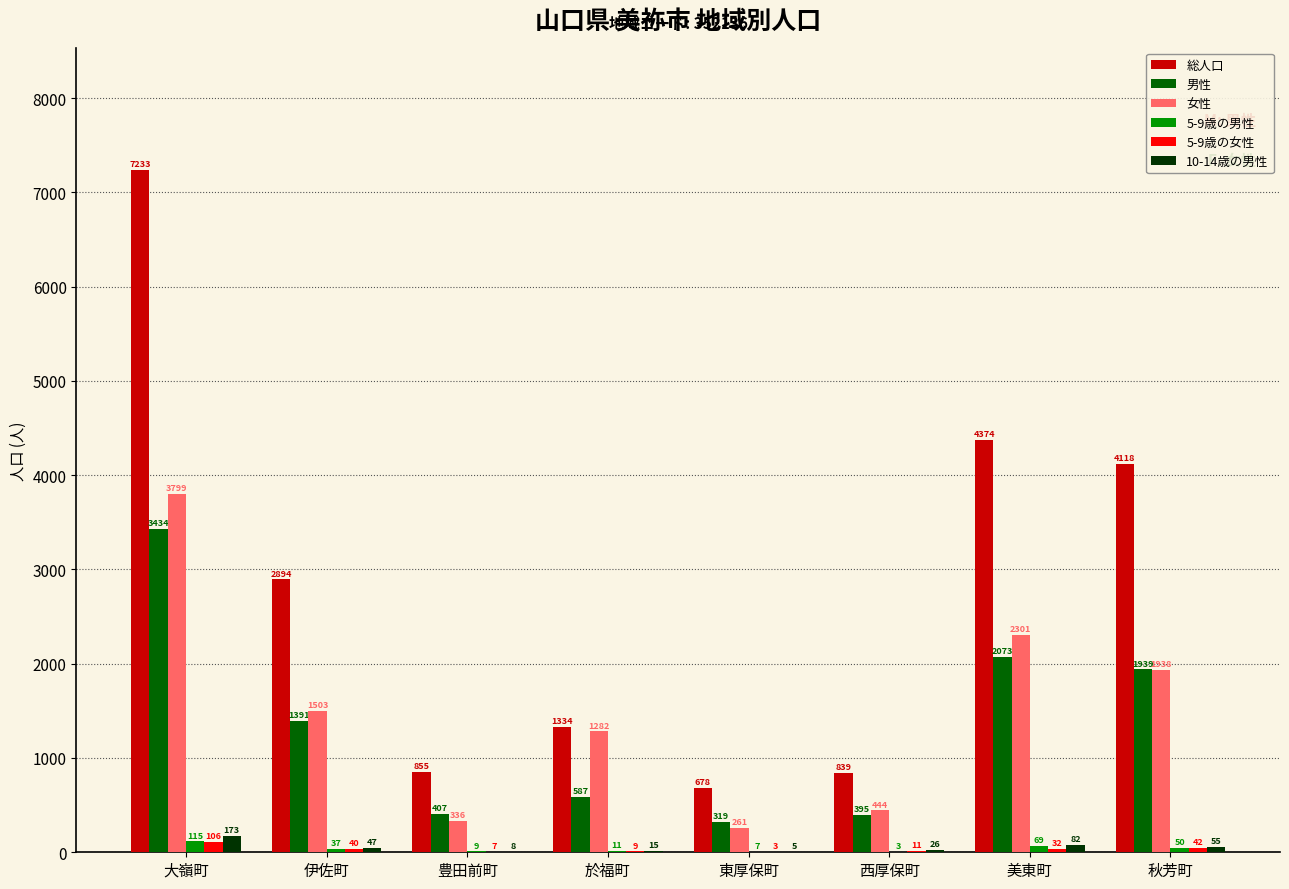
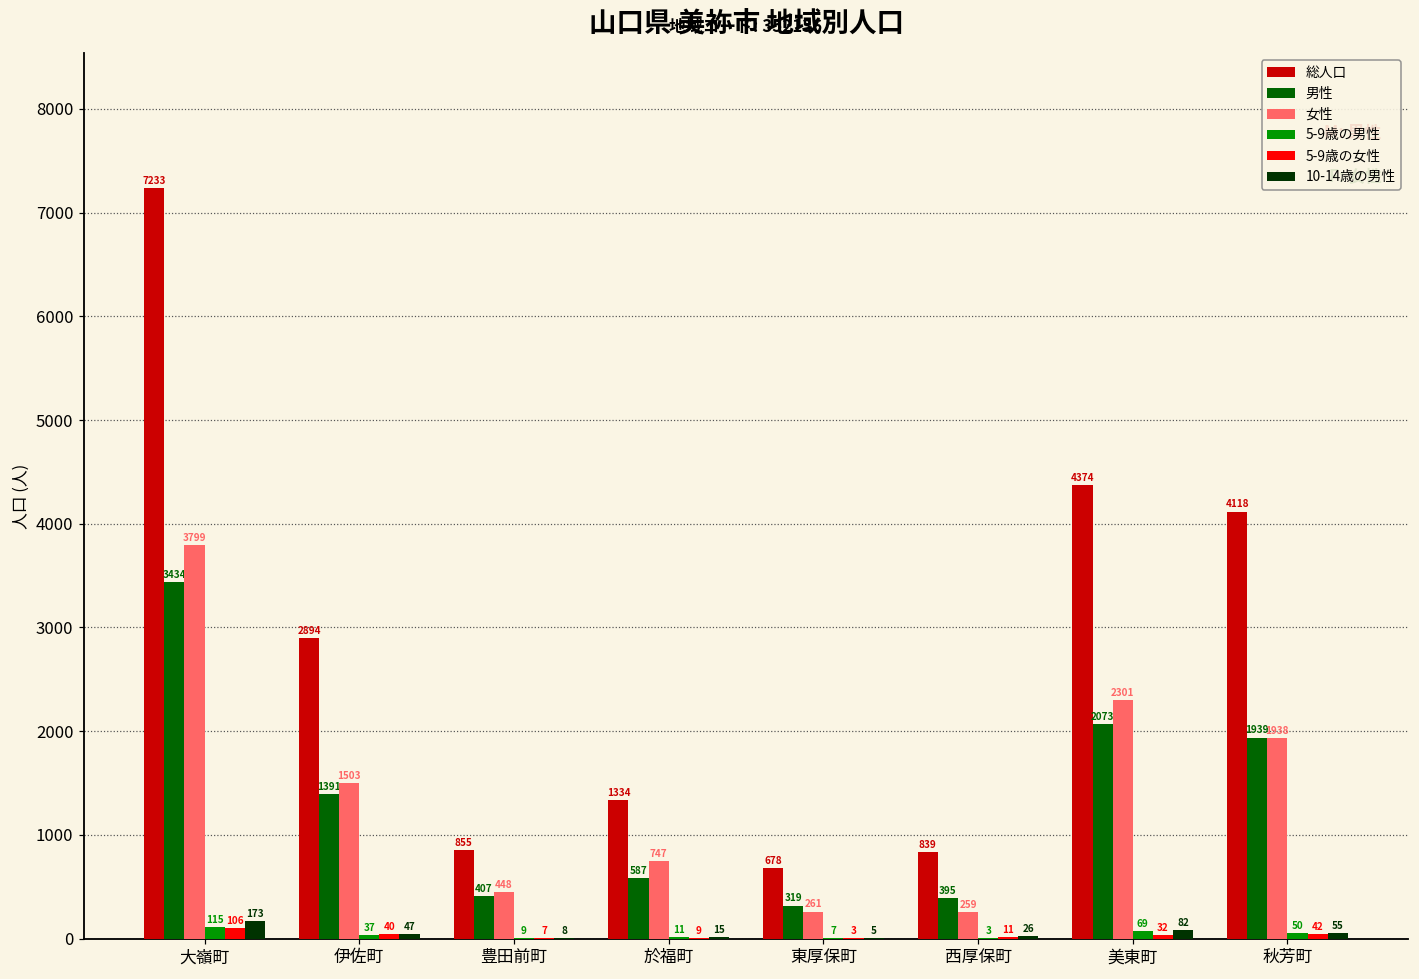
女性, 豊田前町: 336 -> 448
女性, 於福町: 1282 -> 747
女性, 西厚保町: 444 -> 259
